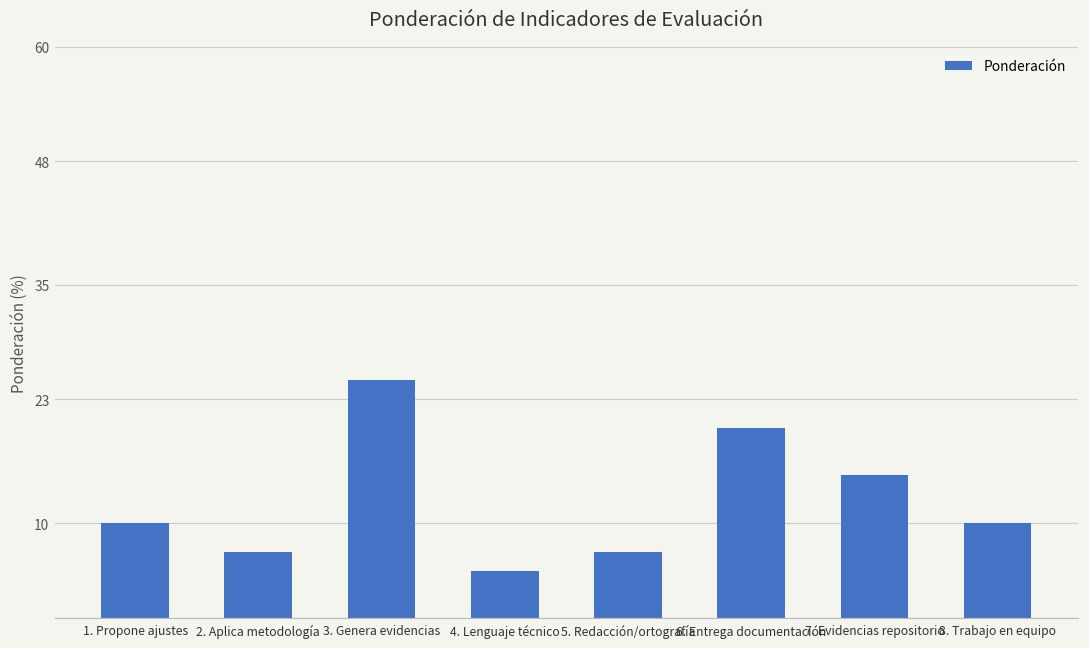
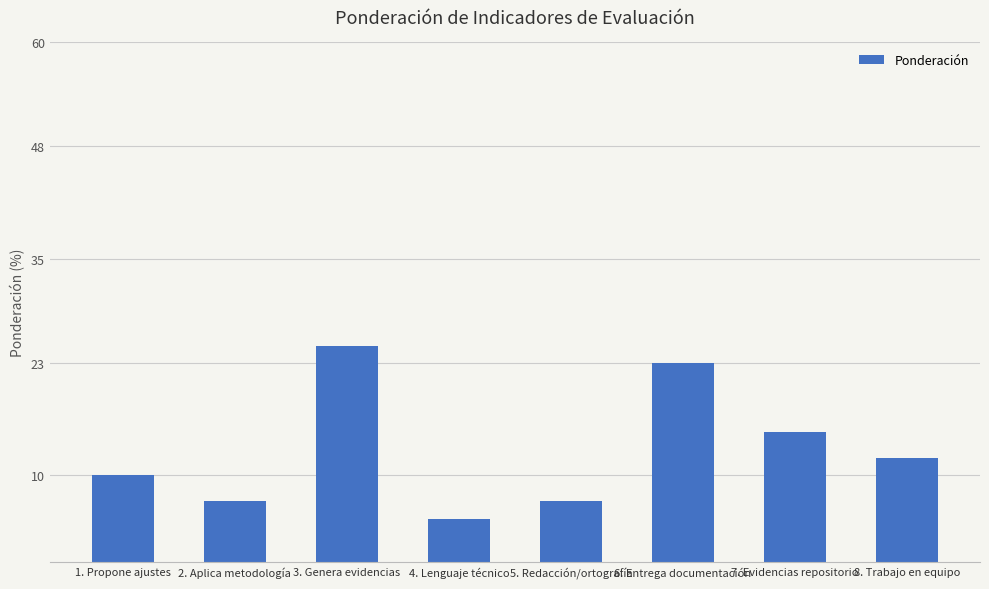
6. Entrega documentación: 20 -> 23
8. Trabajo en equipo: 10 -> 12
